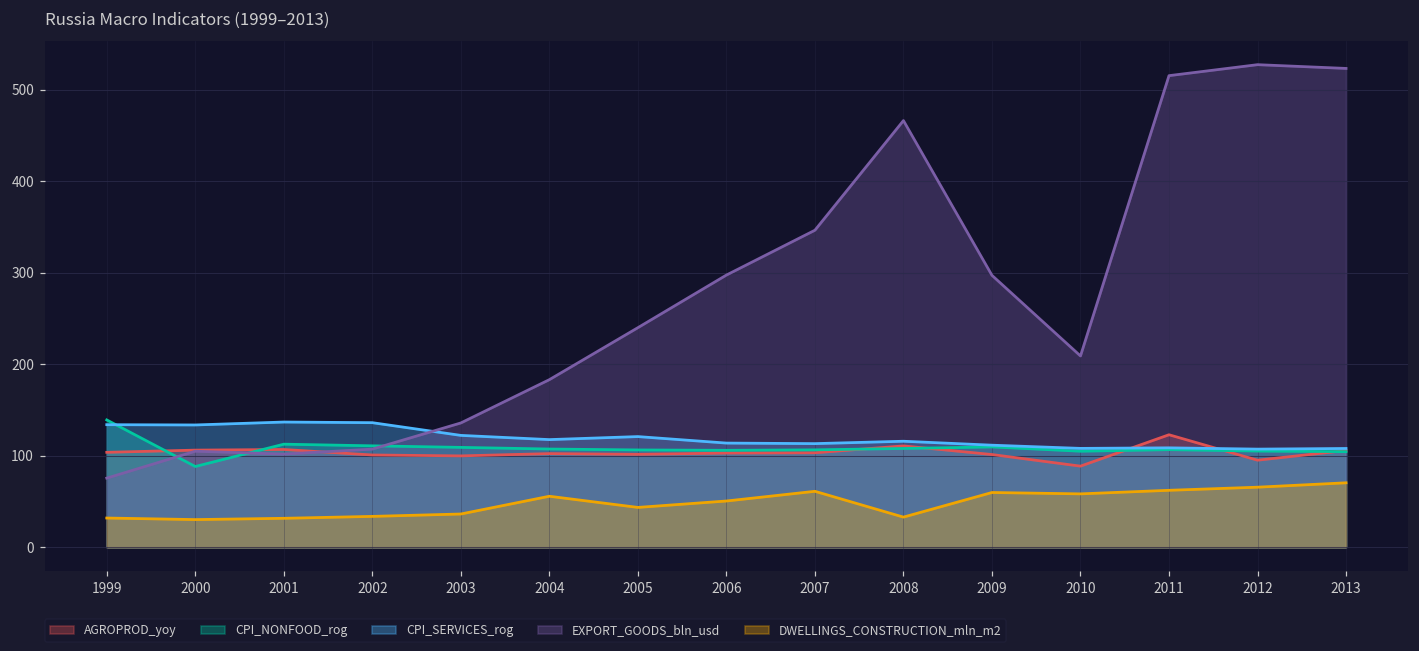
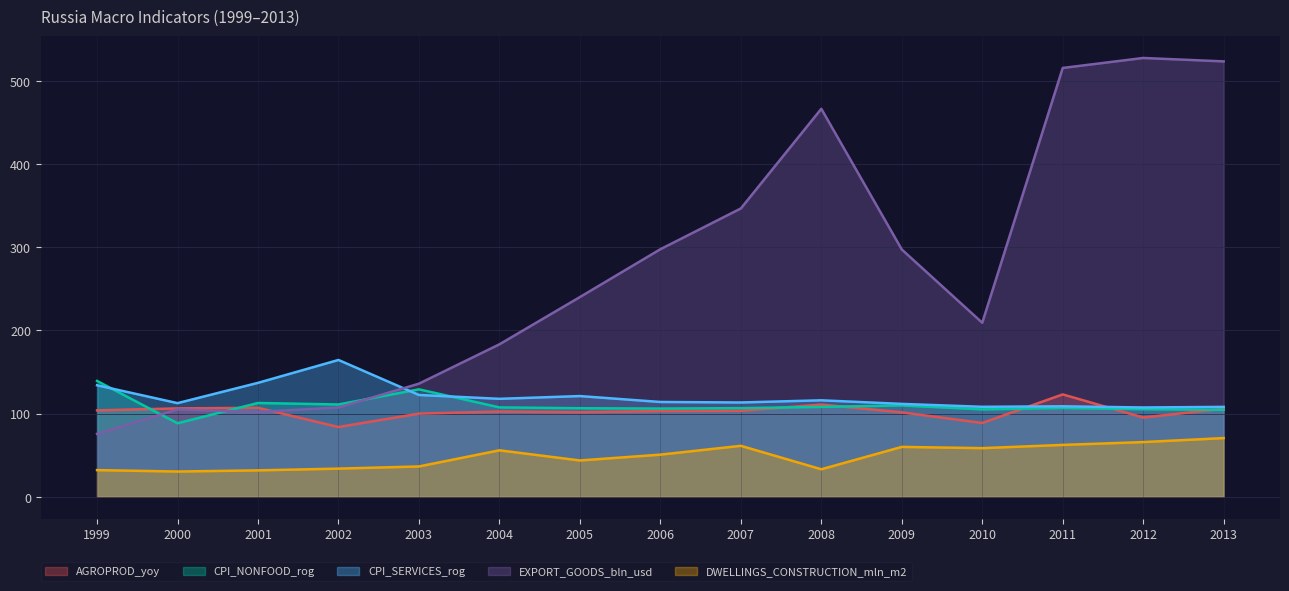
CPI_SERVICES_rog, 2000: 130 -> 110
AGROPROD_yoy, 2002: 100 -> 80
CPI_SERVICES_rog, 2002: 140 -> 160
CPI_NONFOOD_rog, 2003: 110 -> 130
